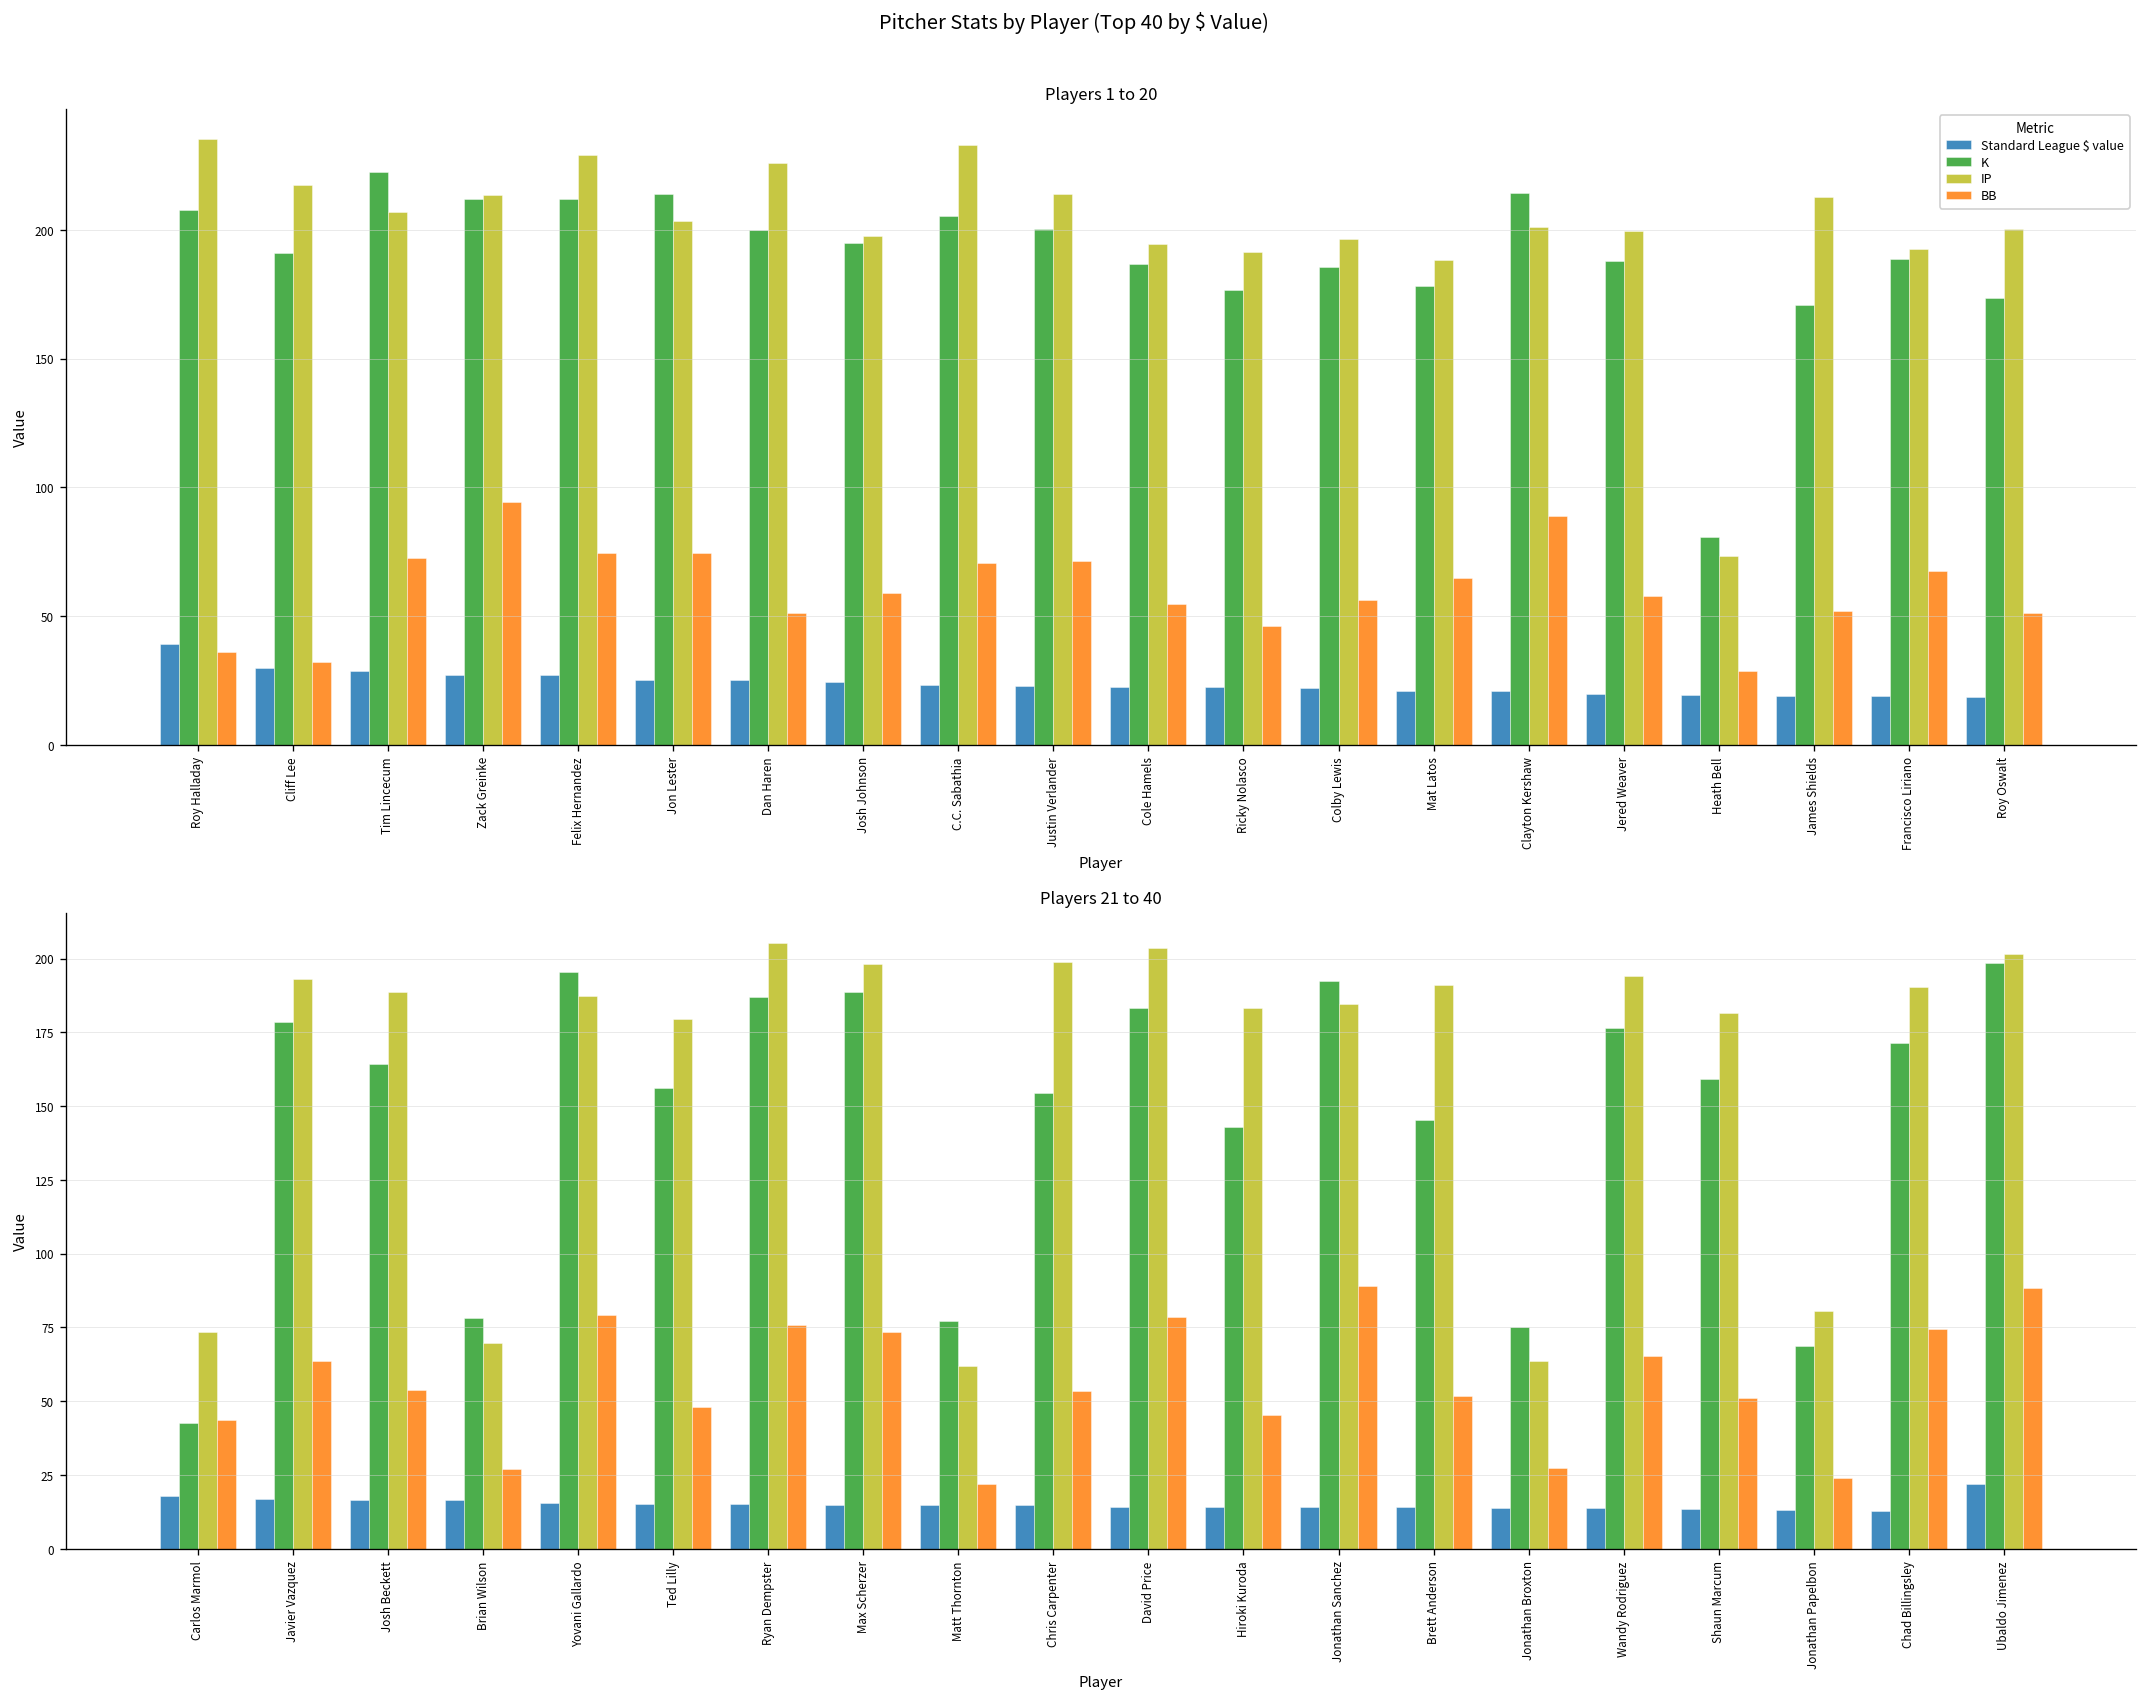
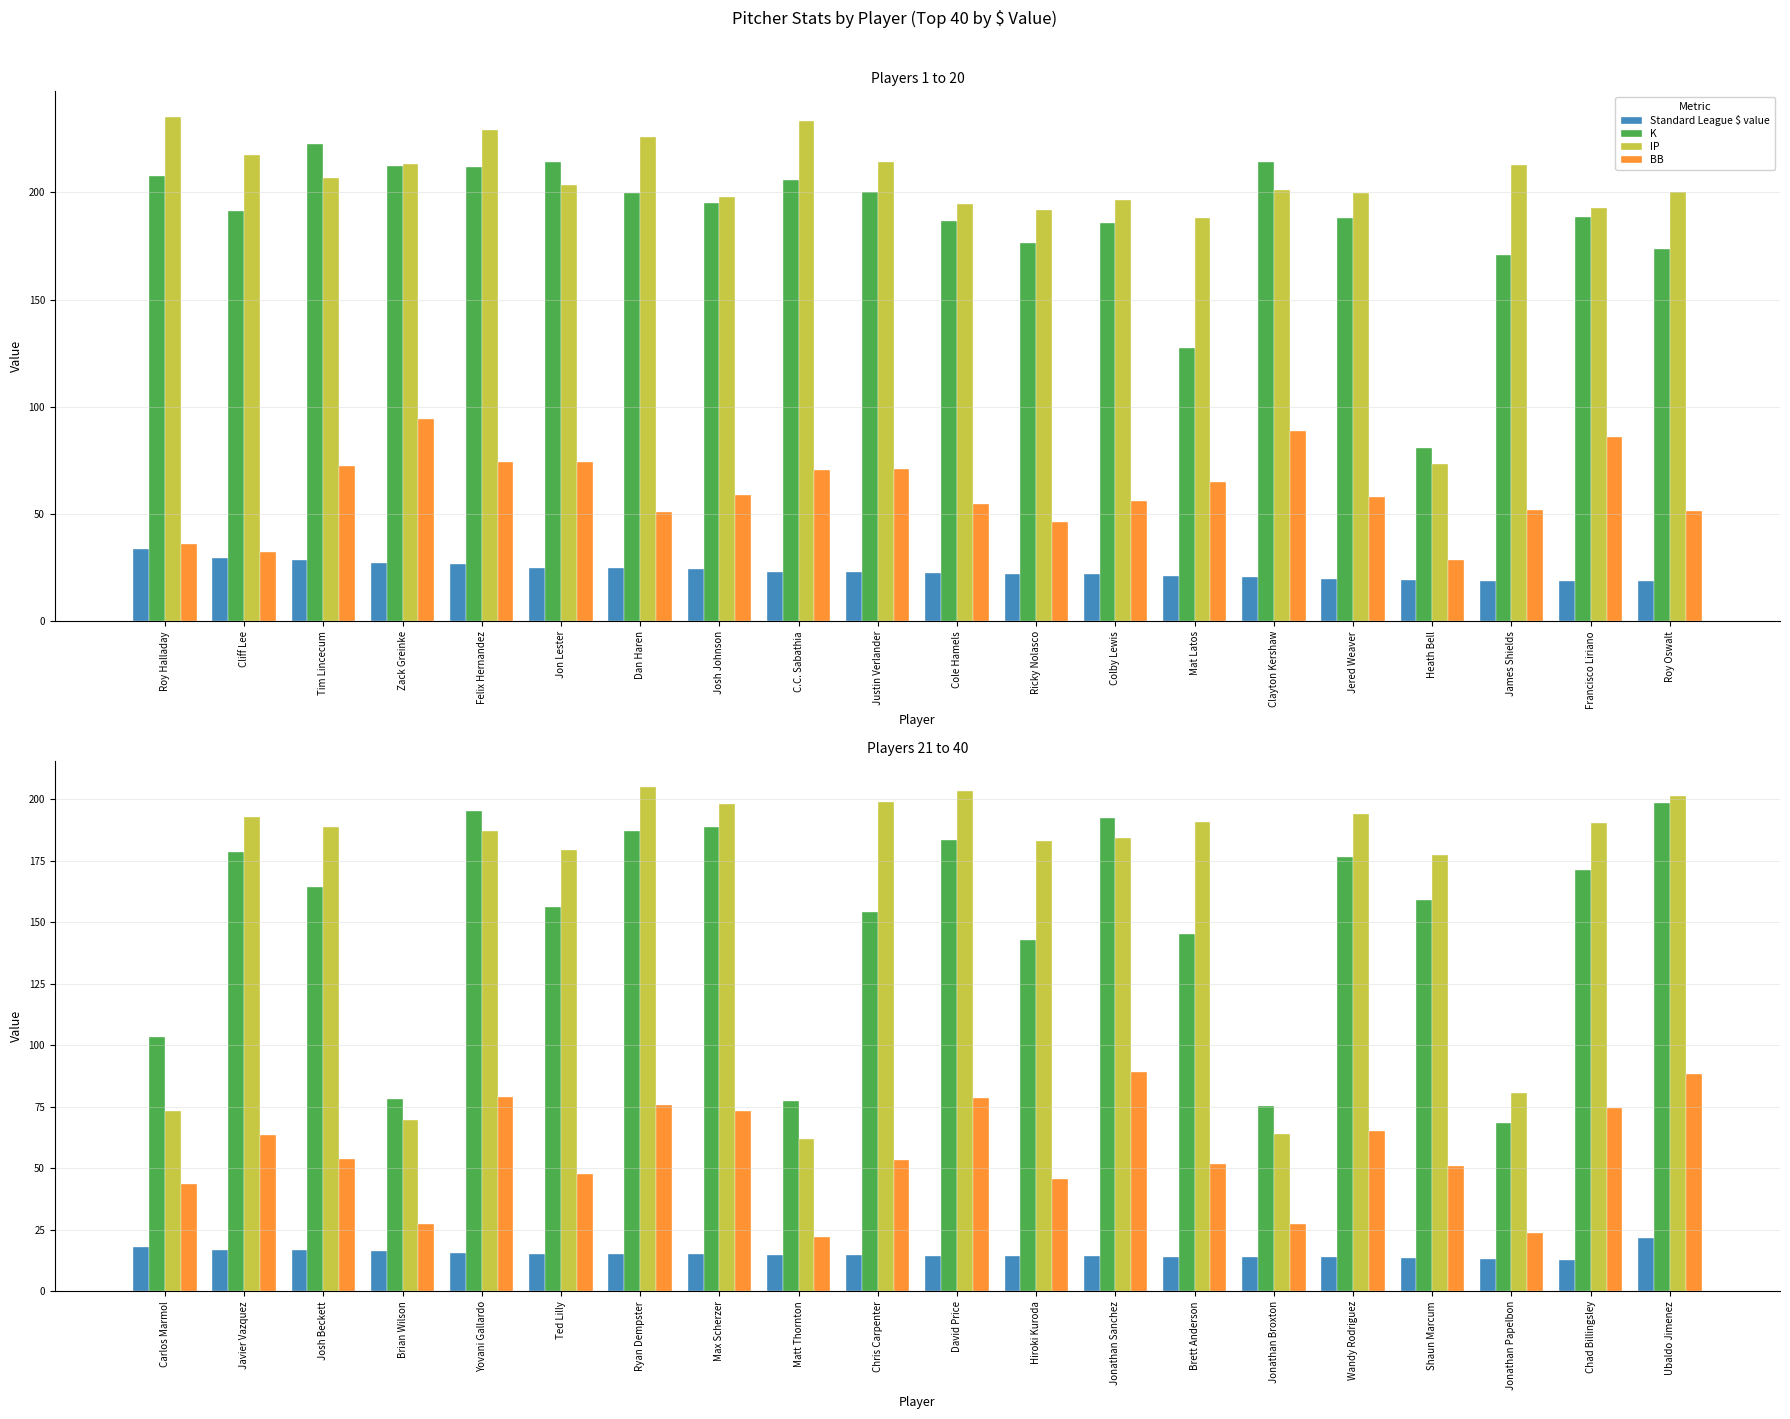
Players 1 to 20, Standard League $ value, Roy Halladay: 39 -> 34
Players 1 to 20, K, Mat Latos: 178 -> 127
Players 1 to 20, BB, Francisco Liriano: 68 -> 86
Players 21 to 40, K, Carlos Marmol: 43 -> 104
Players 21 to 40, IP, Shaun Marcum: 182 -> 177
